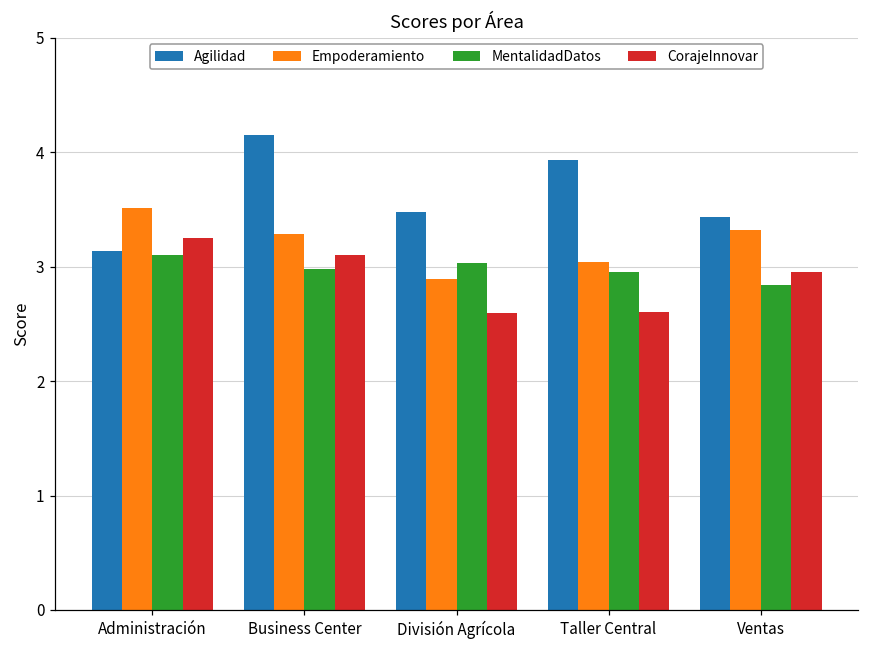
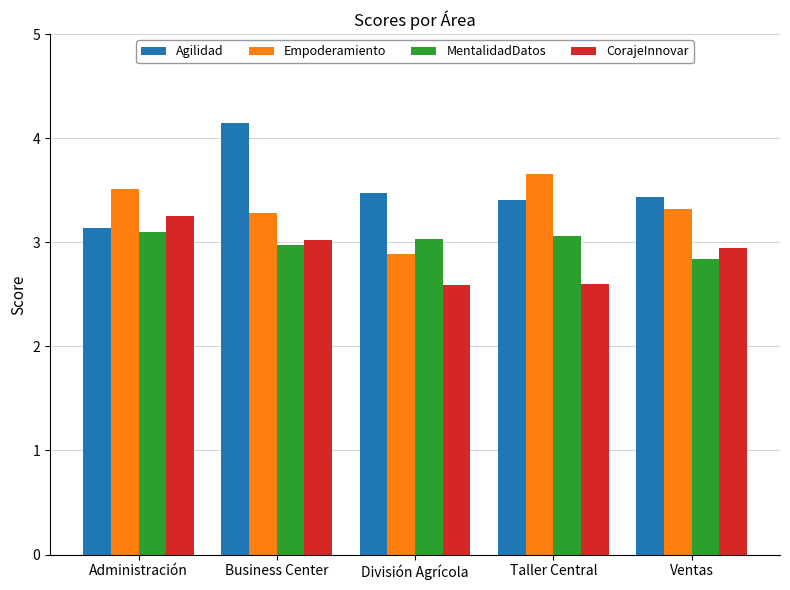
CorajeInnovar, Business Center: 3.10 -> 3.02
Agilidad, Taller Central: 3.93 -> 3.41
Empoderamiento, Taller Central: 3.04 -> 3.66
MentalidadDatos, Taller Central: 2.95 -> 3.06
